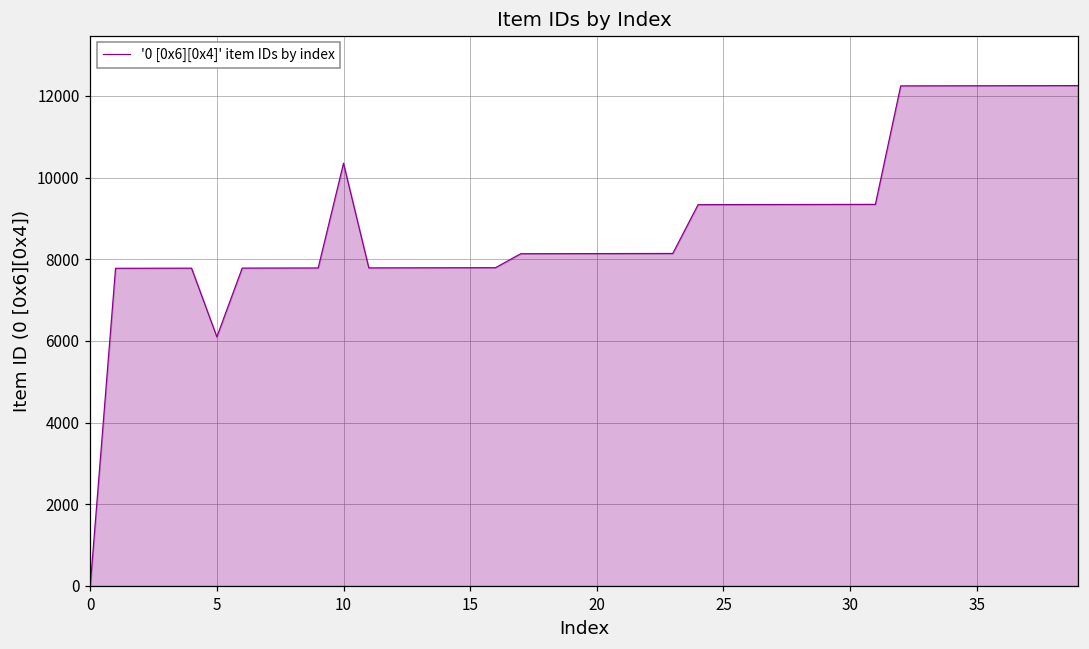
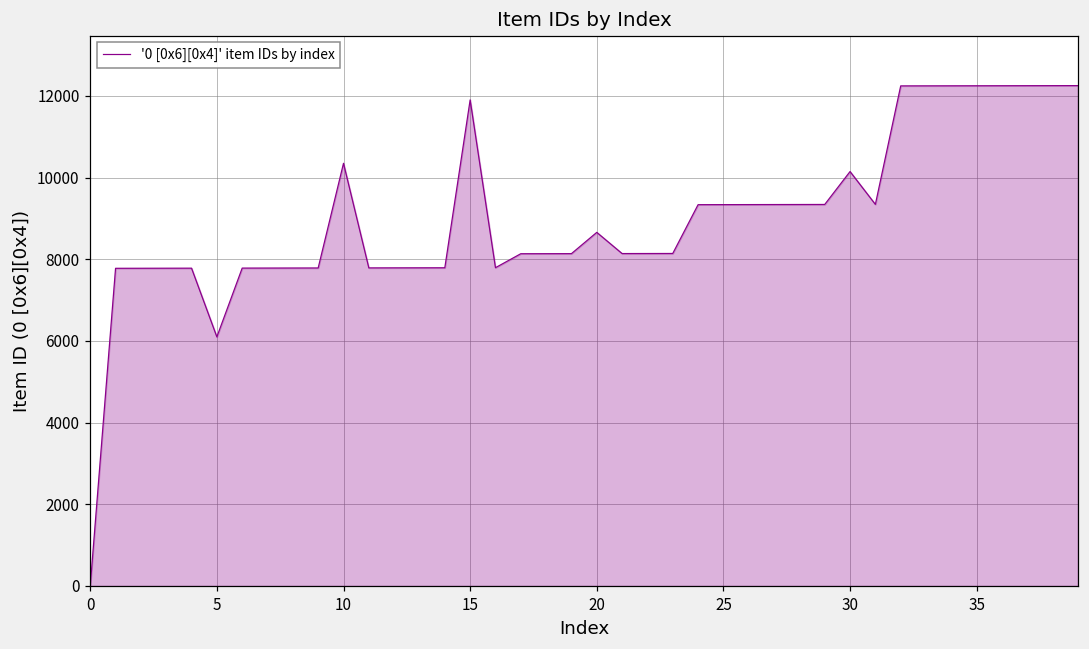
15: 7800 -> 11900
20: 8100 -> 8700
30: 9300 -> 10100
